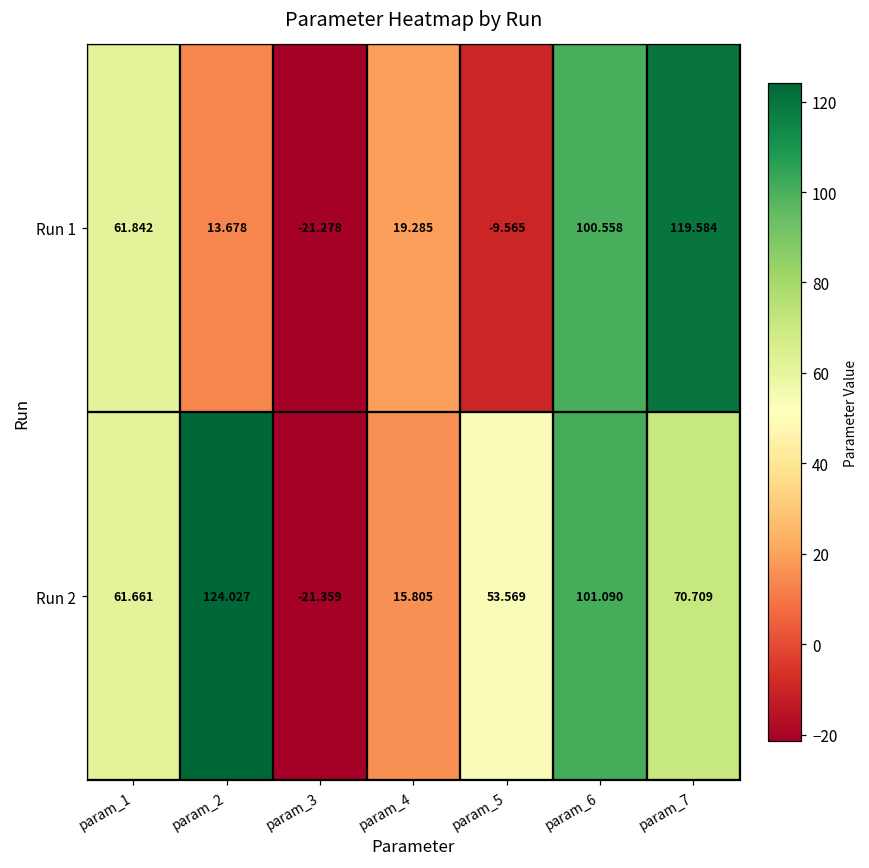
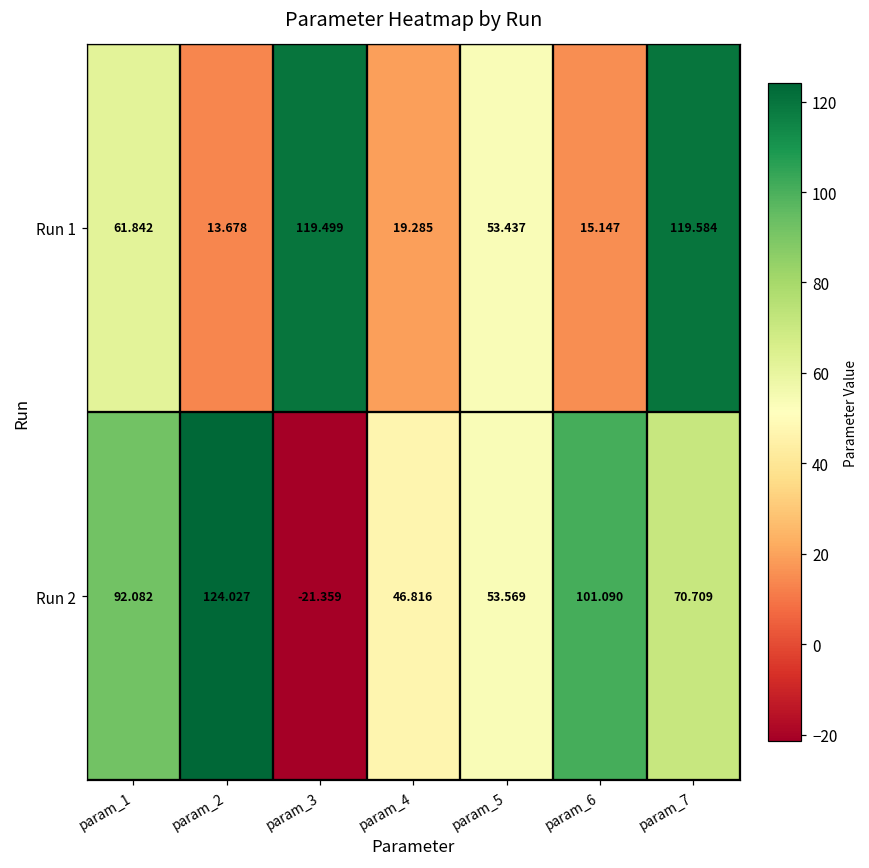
Run 1, param_3: -21.278 -> 119.499
Run 1, param_5: -9.565 -> 53.437
Run 1, param_6: 100.558 -> 15.147
Run 2, param_1: 61.661 -> 92.082
Run 2, param_4: 15.805 -> 46.816
